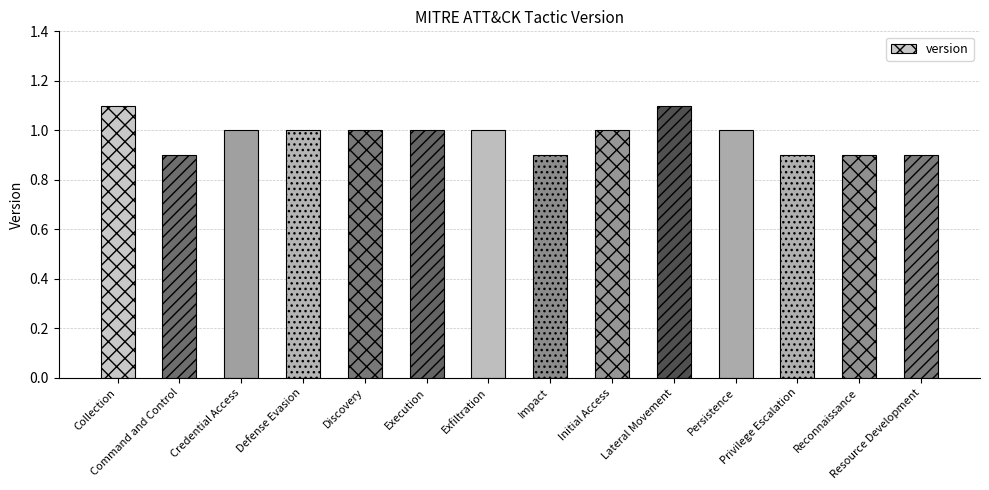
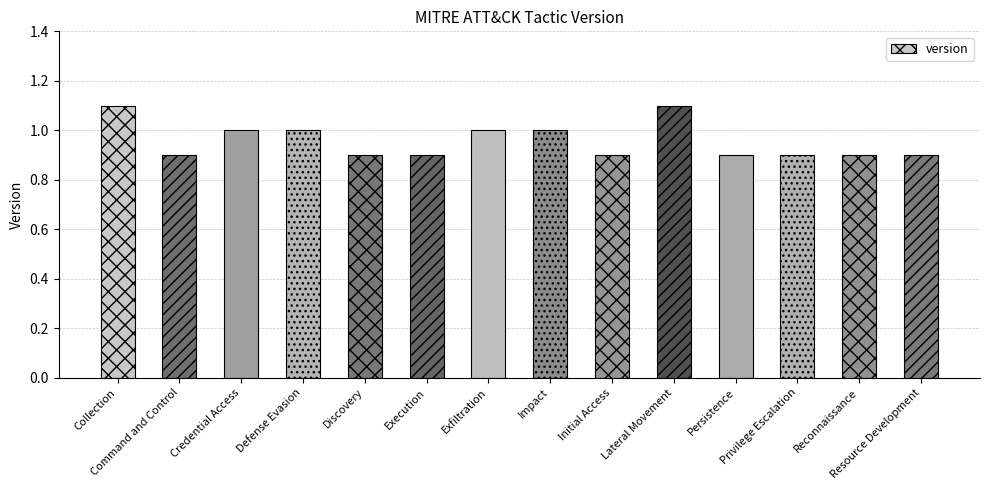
Discovery: 1.0 -> 0.9
Execution: 1.0 -> 0.9
Impact: 0.9 -> 1.0
Initial Access: 1.0 -> 0.9
Persistence: 1.0 -> 0.9
